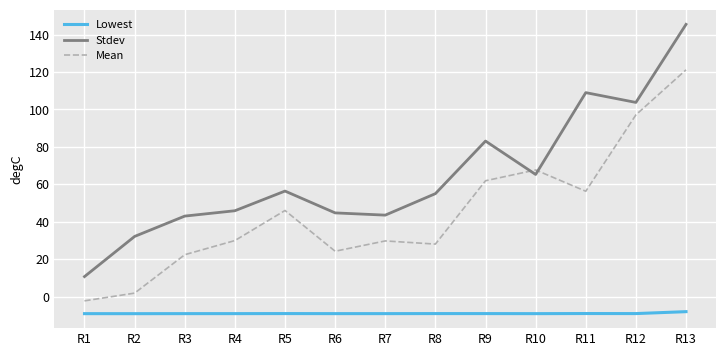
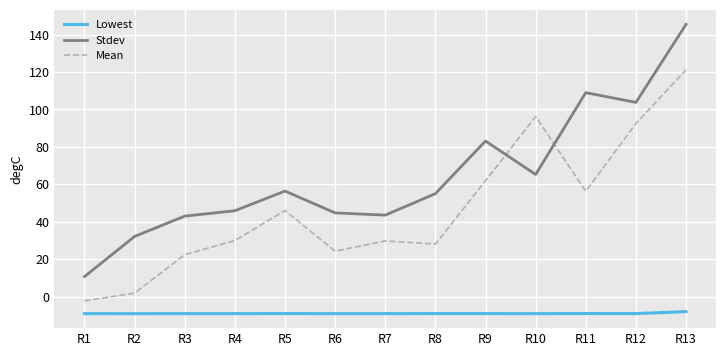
Mean, R10: 68 -> 96
Mean, R12: 97 -> 93
